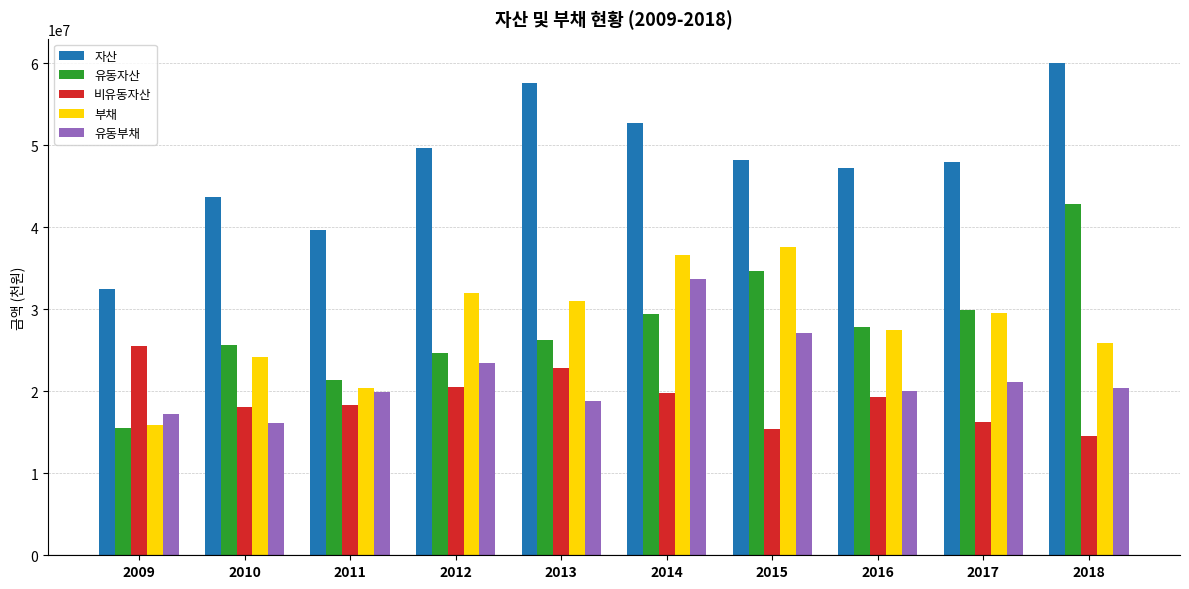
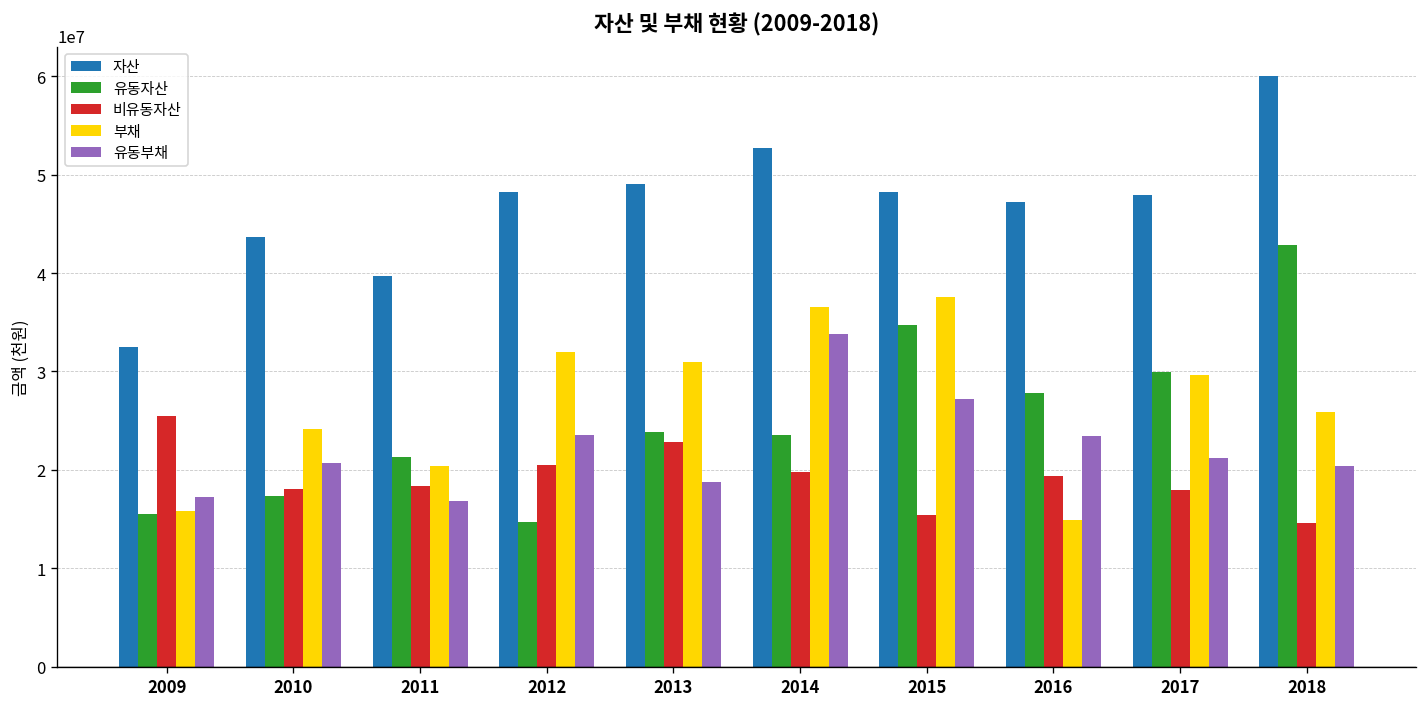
유동자산, 2010: 26000000 -> 17000000
유동부채, 2010: 16000000 -> 21000000
유동부채, 2011: 20000000 -> 17000000
자산, 2012: 50000000 -> 48000000
유동자산, 2012: 25000000 -> 15000000
자산, 2013: 58000000 -> 49000000
유동자산, 2013: 26000000 -> 24000000
유동자산, 2014: 29000000 -> 24000000
부채, 2016: 27000000 -> 15000000
유동부채, 2016: 20000000 -> 23000000
비유동자산, 2017: 16000000 -> 18000000
